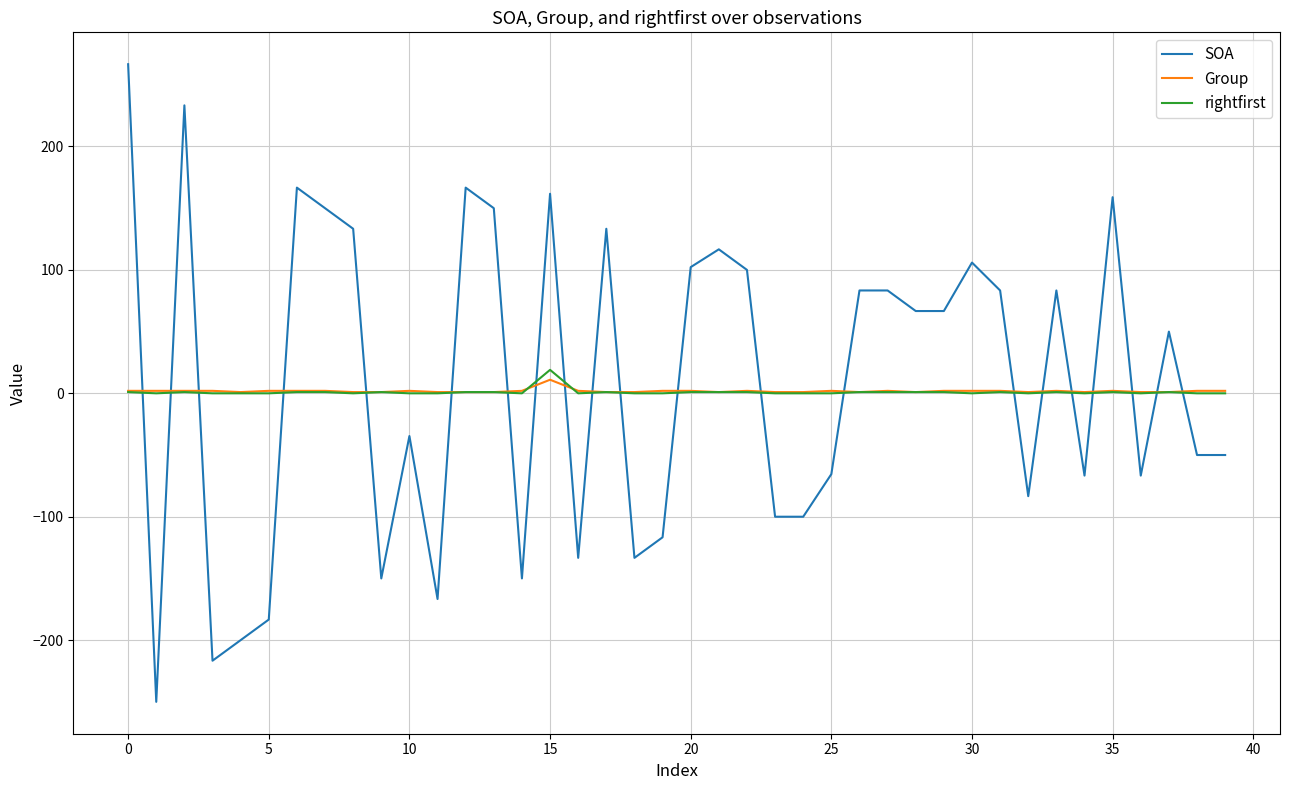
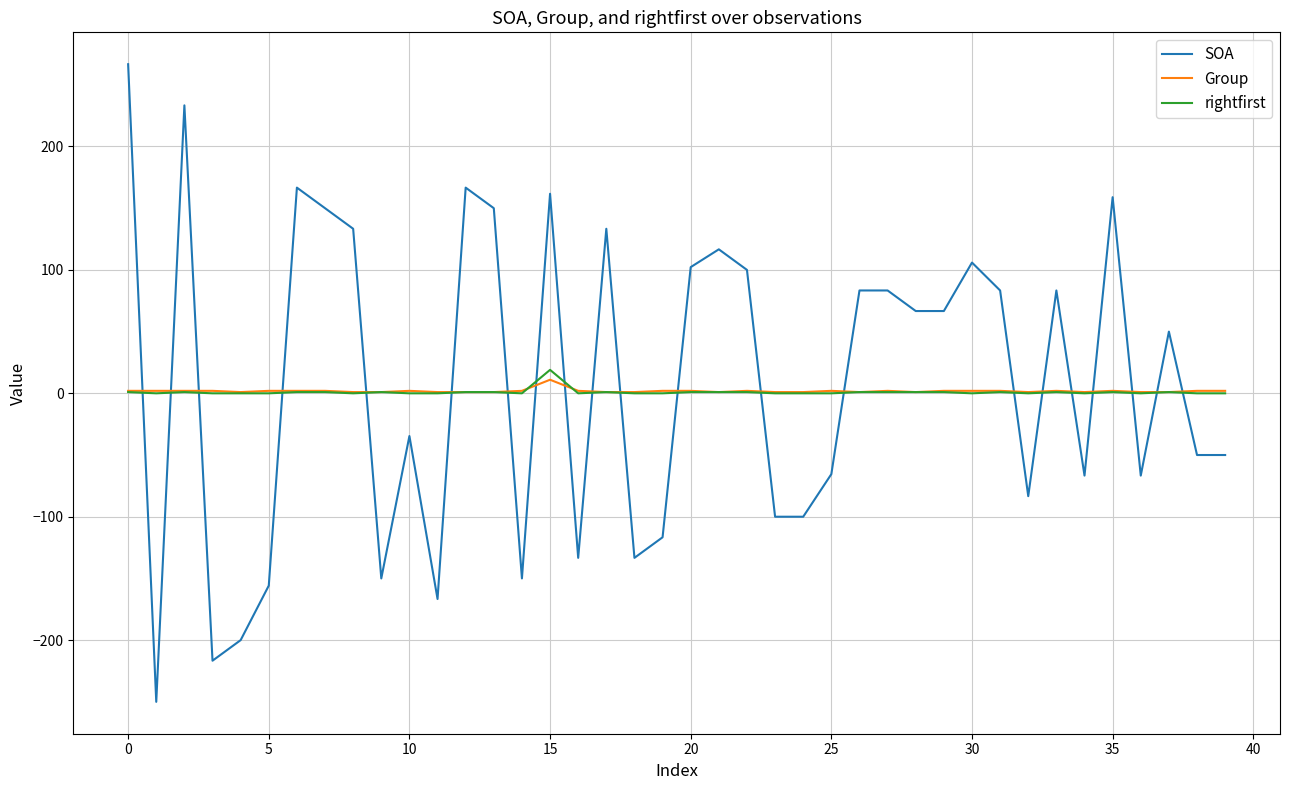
SOA, 5: -183 -> -156
